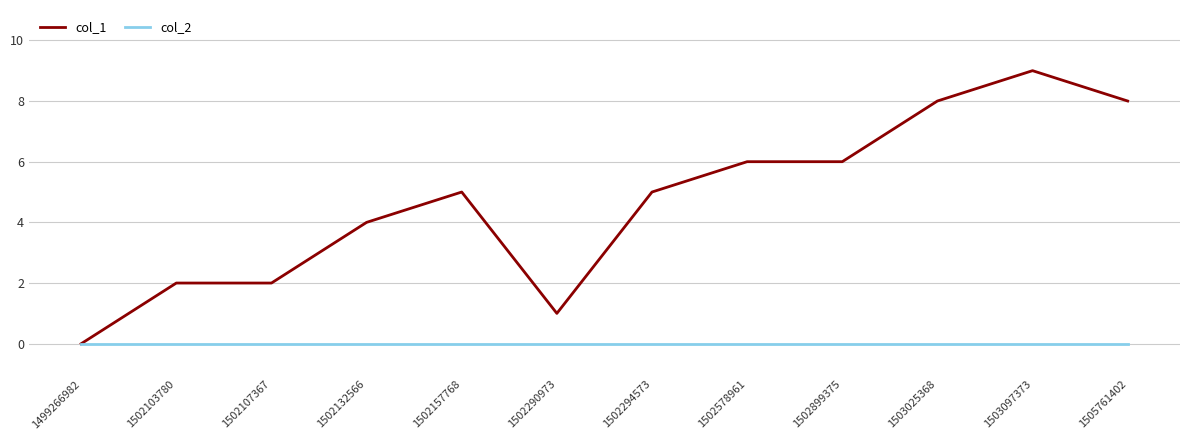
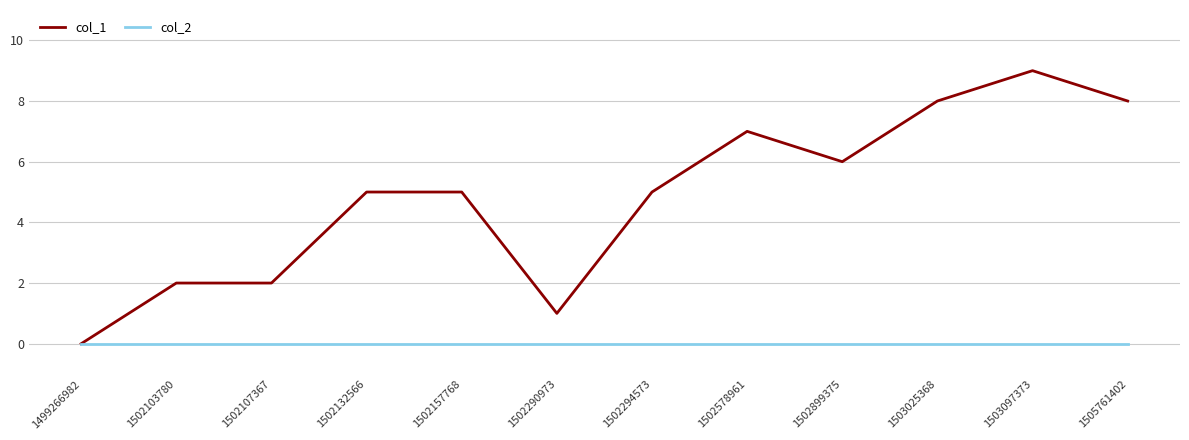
col_1, 1502132566: 4 -> 5
col_1, 1502578961: 6 -> 7
